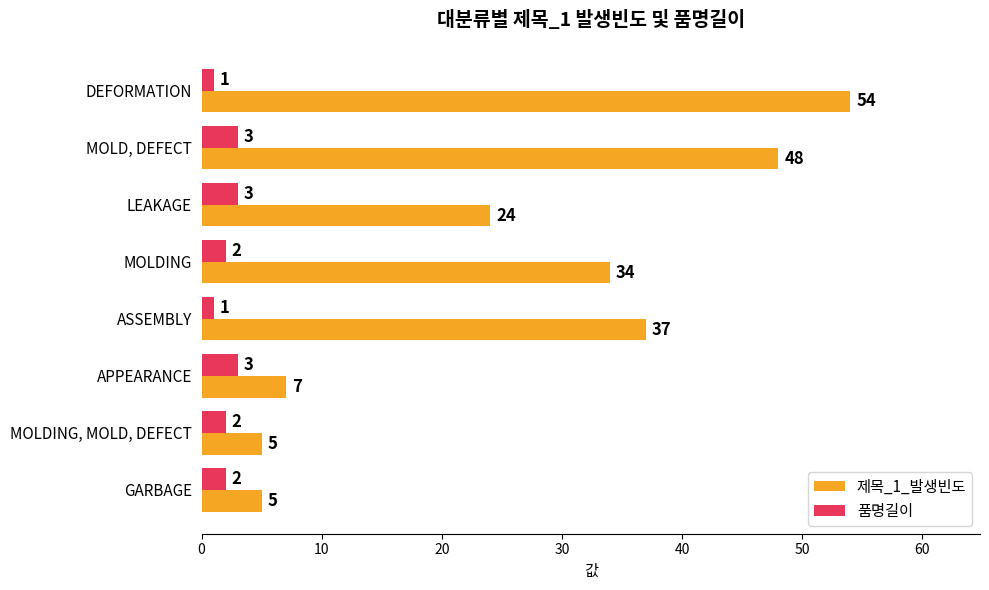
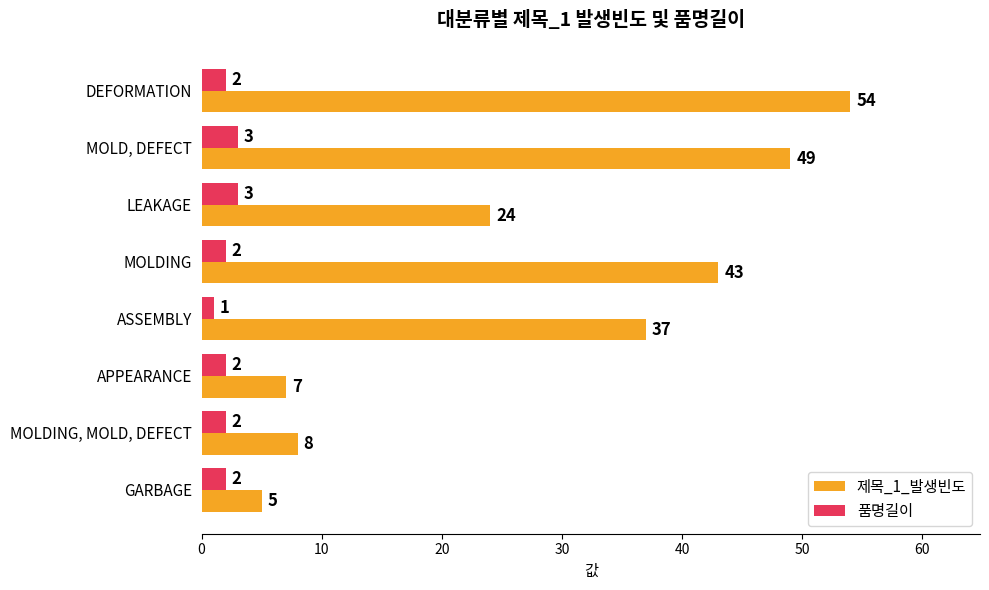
품명길이, DEFORMATION: 1 -> 2
제목_1_발생빈도, MOLD, DEFECT: 48 -> 49
제목_1_발생빈도, MOLDING: 34 -> 43
품명길이, APPEARANCE: 3 -> 2
제목_1_발생빈도, MOLDING, MOLD, DEFECT: 5 -> 8
